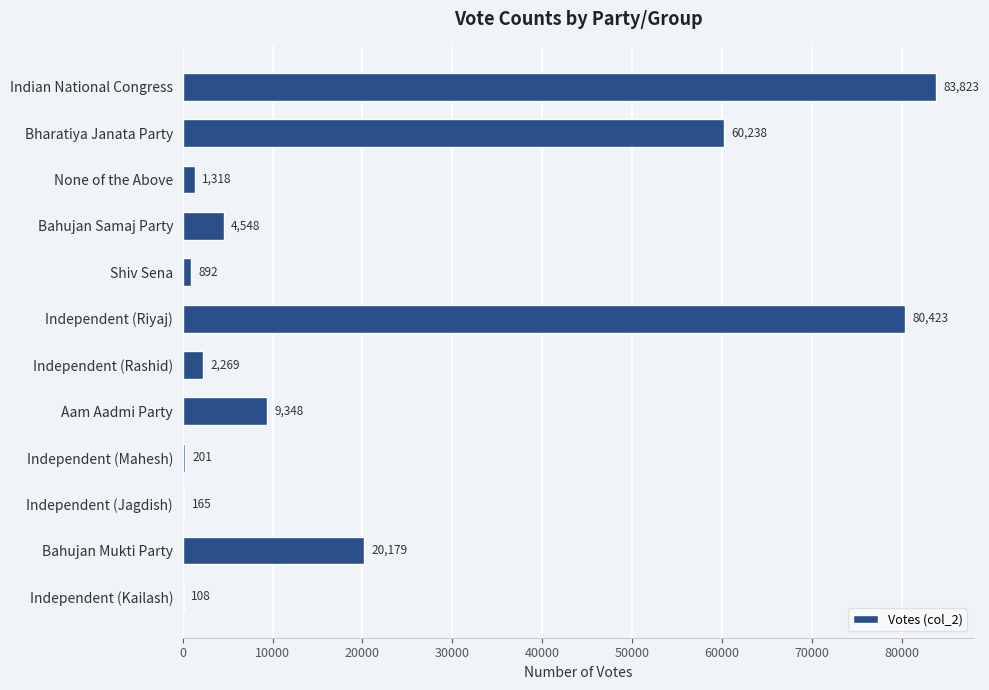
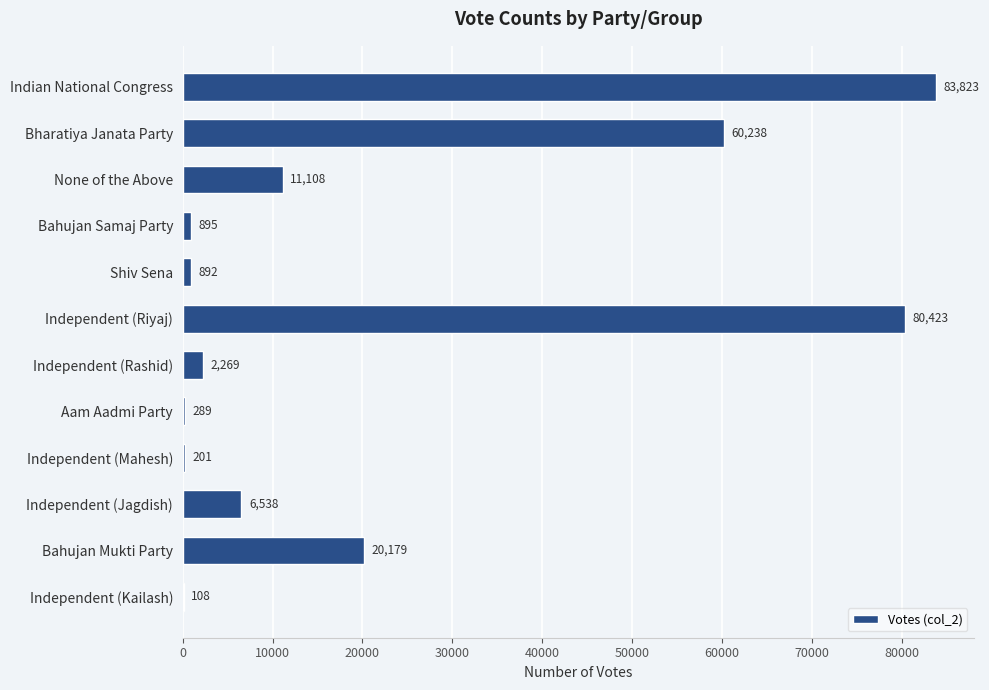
None of the Above: 1,318 -> 11,108
Bahujan Samaj Party: 4,548 -> 895
Aam Aadmi Party: 9,348 -> 289
Independent (Jagdish): 165 -> 6,538
